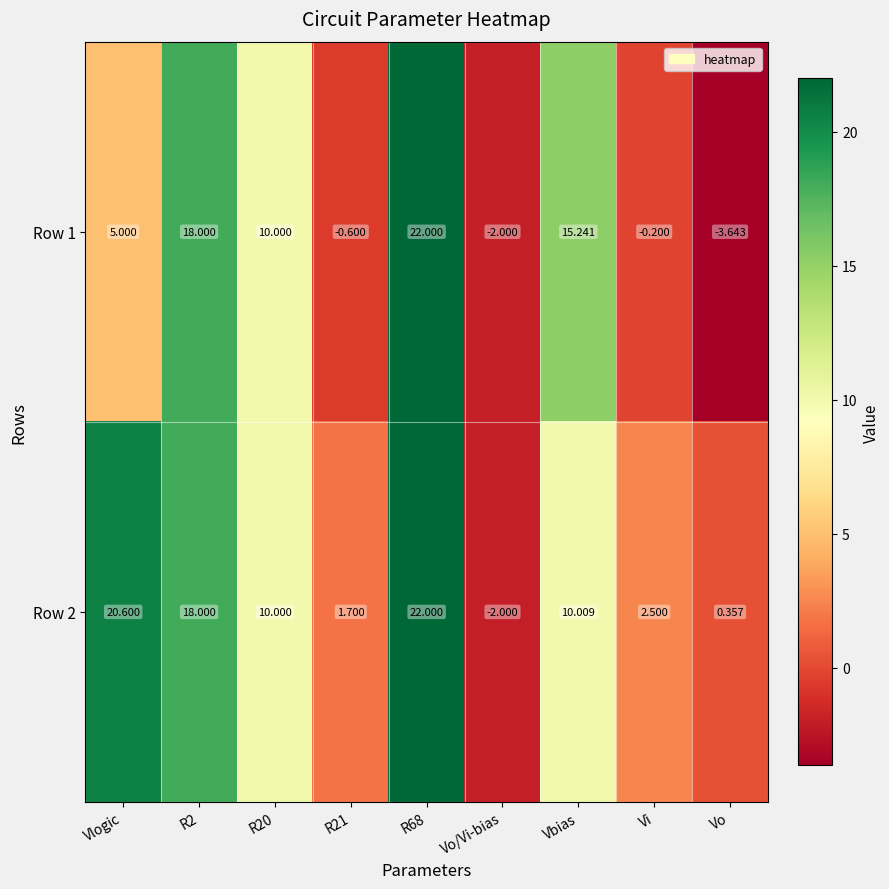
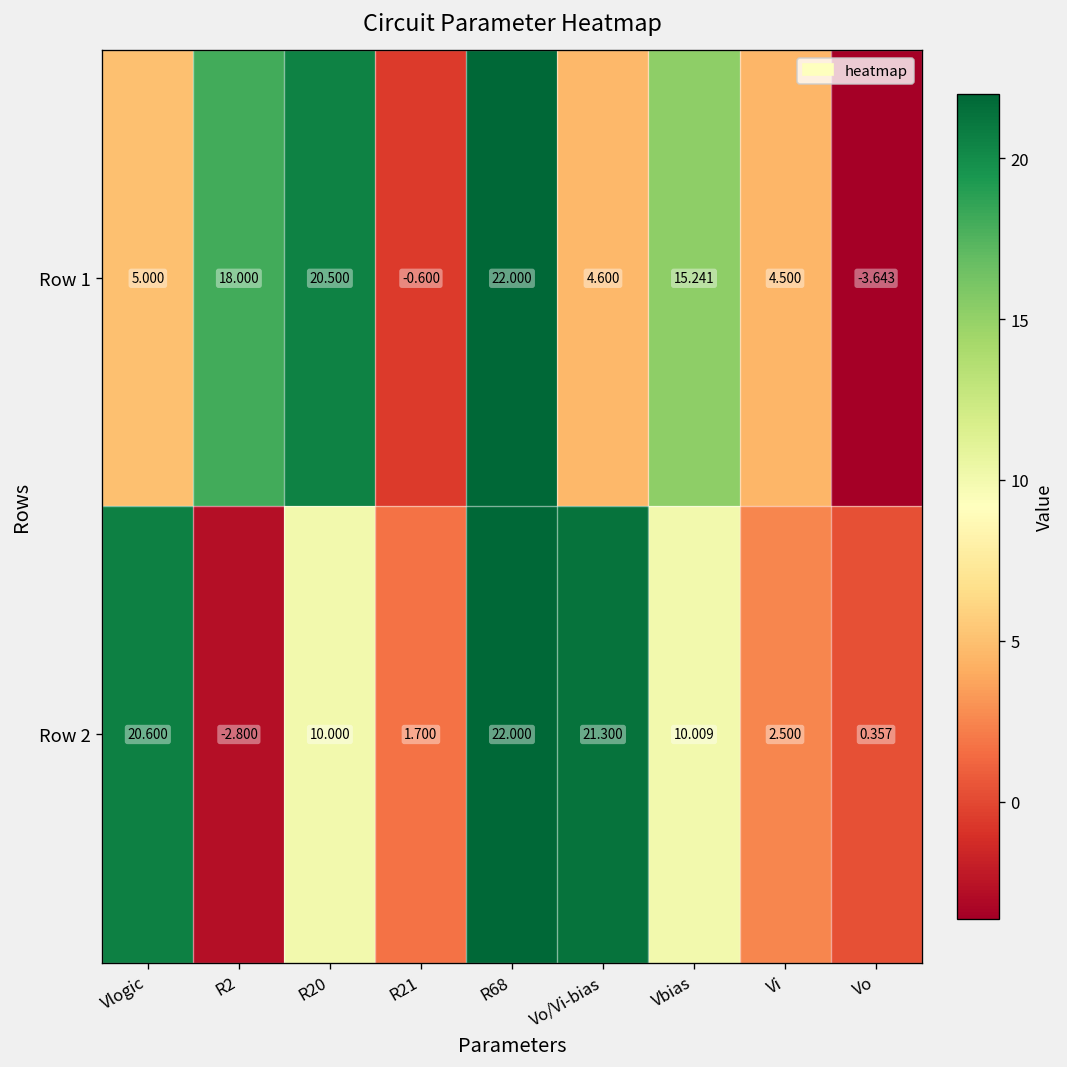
Row 1, R20: 10.000 -> 20.500
Row 1, Vo/Vi-bias: -2.000 -> 4.600
Row 1, Vi: -0.200 -> 4.500
Row 2, R2: 18.000 -> -2.800
Row 2, Vo/Vi-bias: -2.000 -> 21.300
